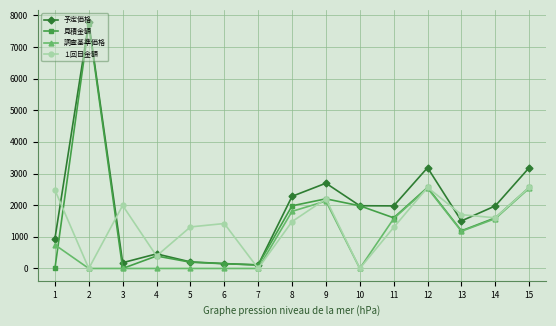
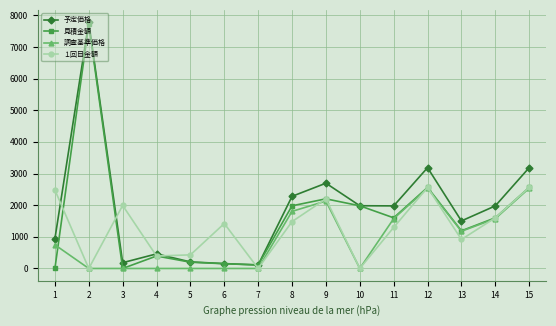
１回目金額, 5: 1300 -> 400
１回目金額, 13: 1700 -> 900
